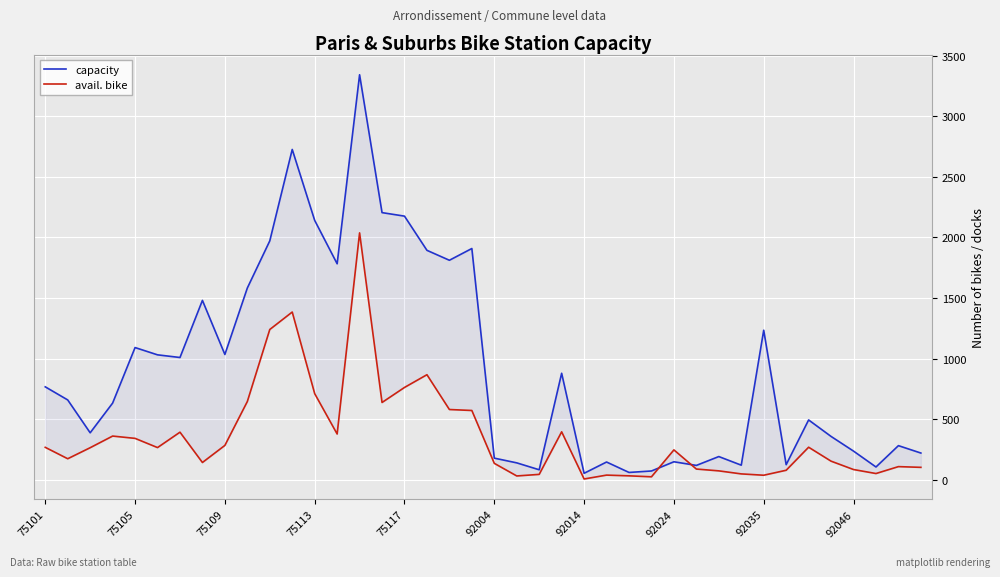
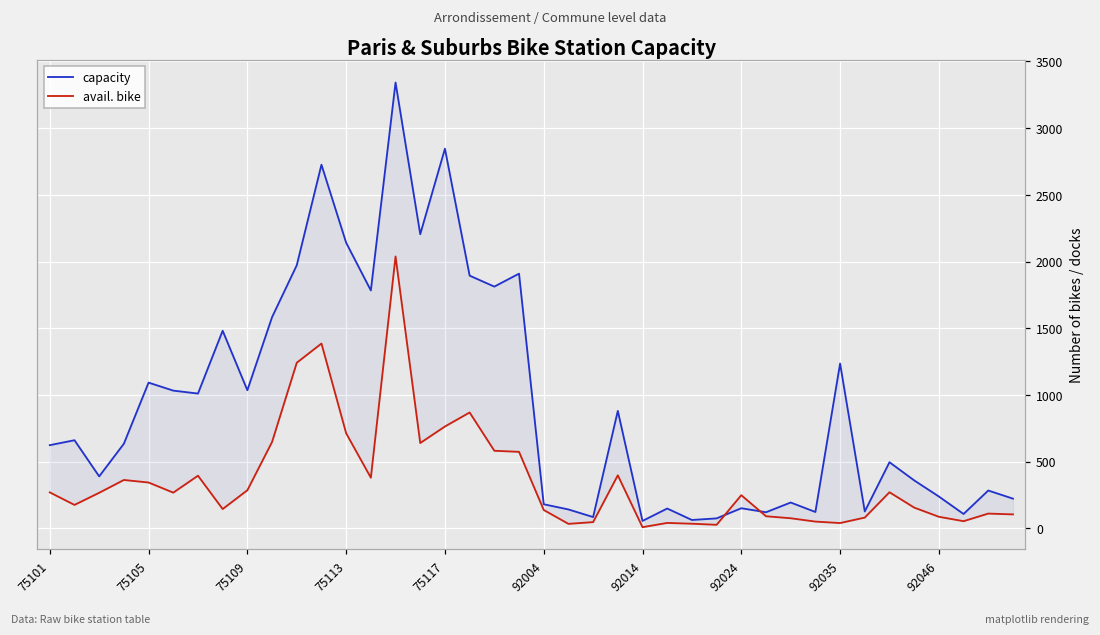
capacity, 75101: 770 -> 620
capacity, 75117: 2180 -> 2850
